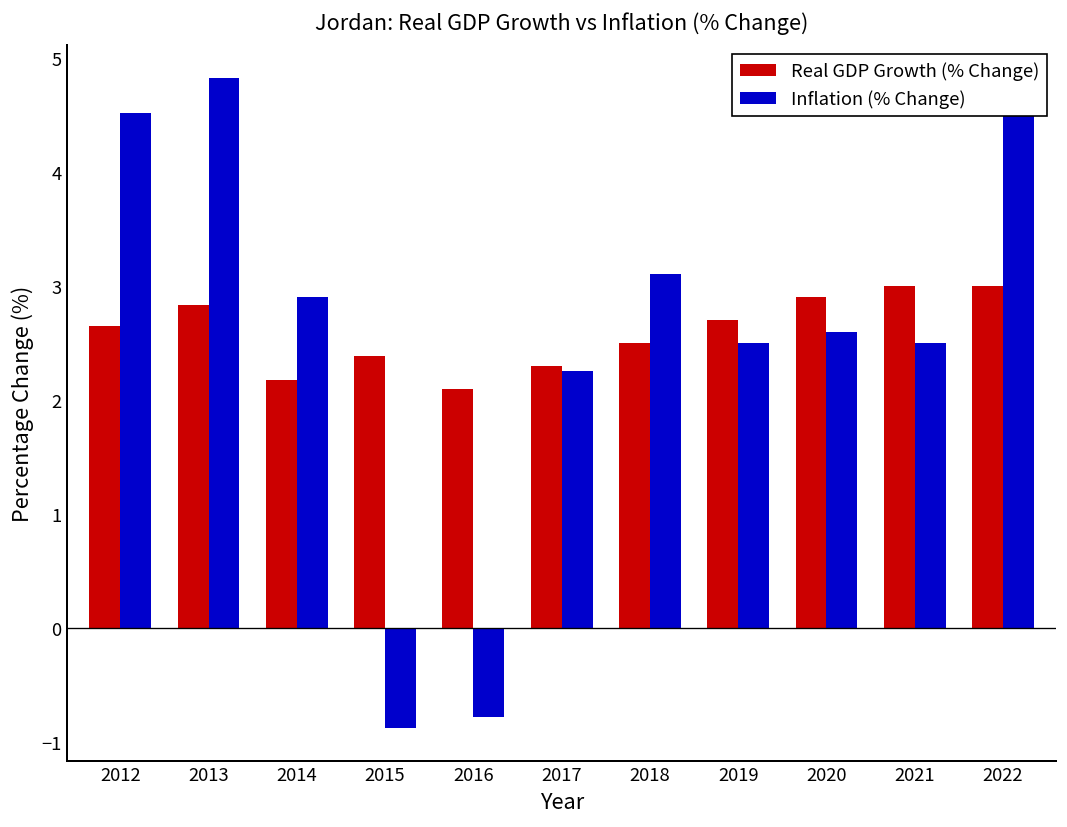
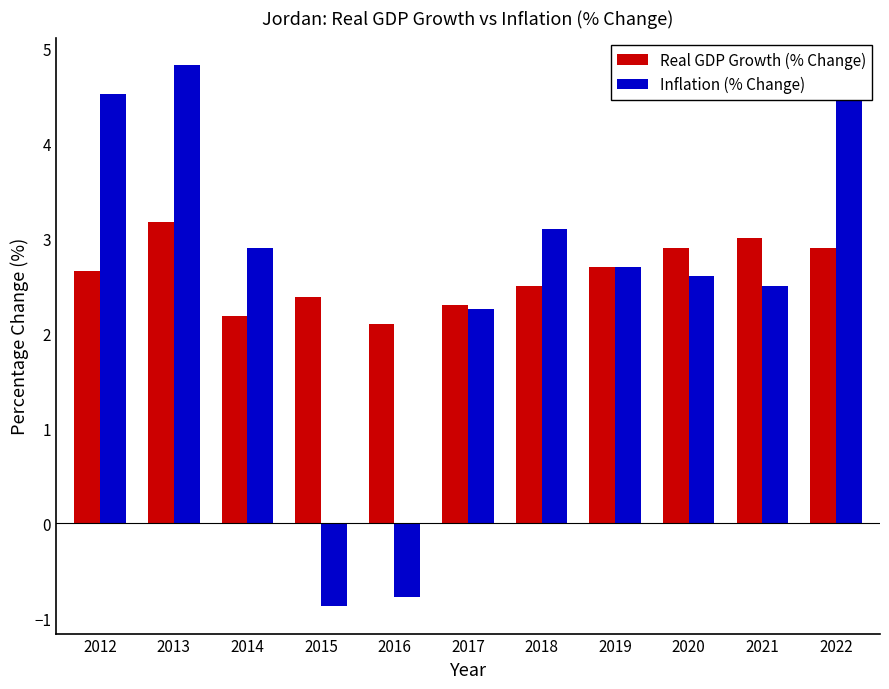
Real GDP Growth (% Change), 2013: 2.8 -> 3.2
Inflation (% Change), 2019: 2.5 -> 2.7
Real GDP Growth (% Change), 2022: 3.0 -> 2.9
